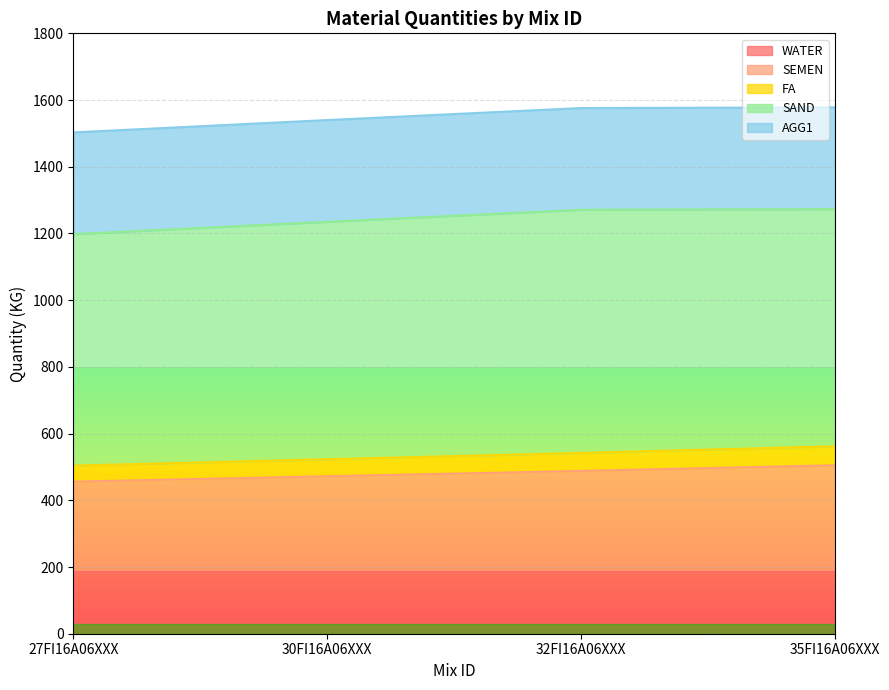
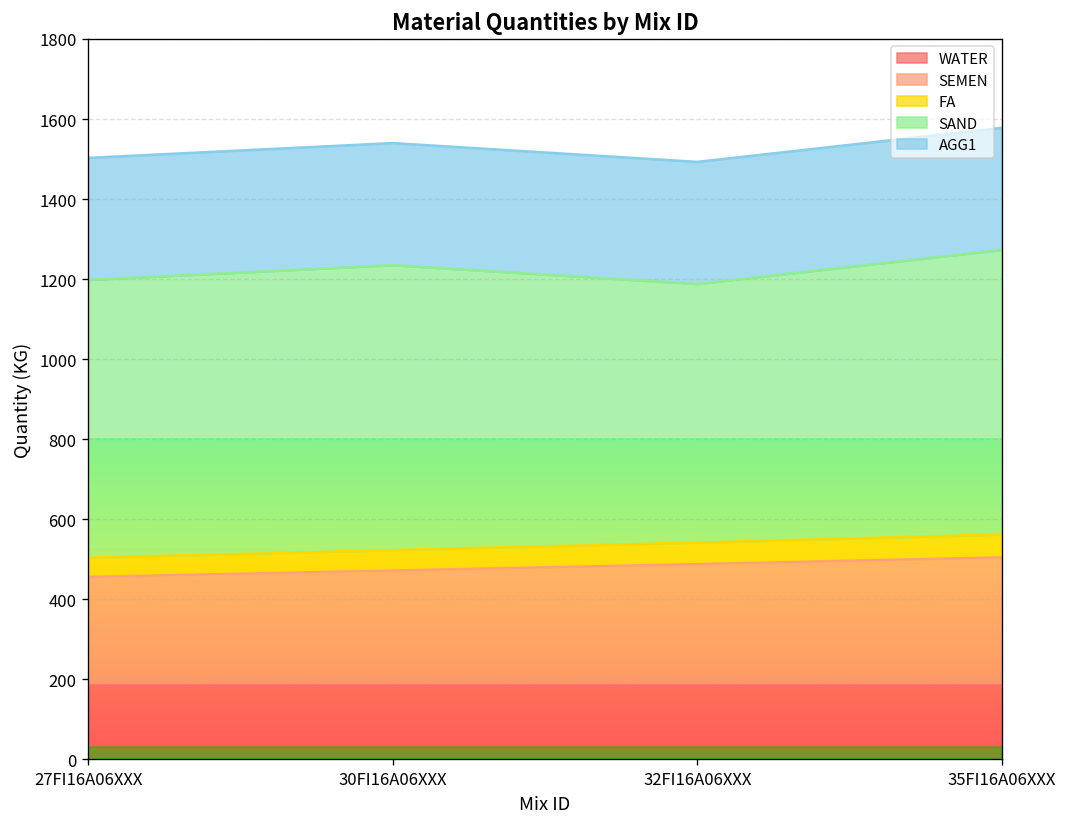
SAND, 32FI16A06XXX: 730 -> 650
